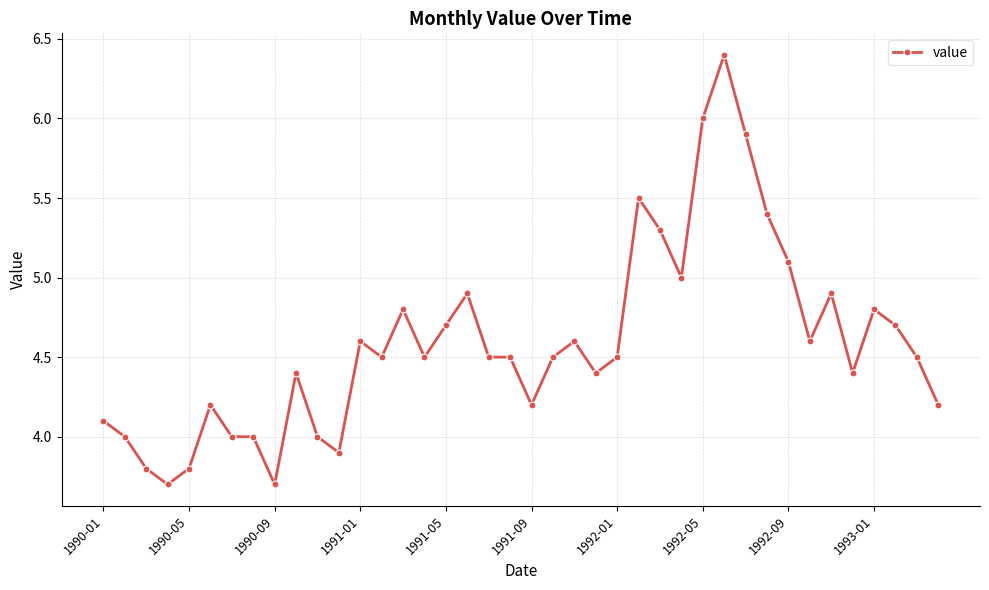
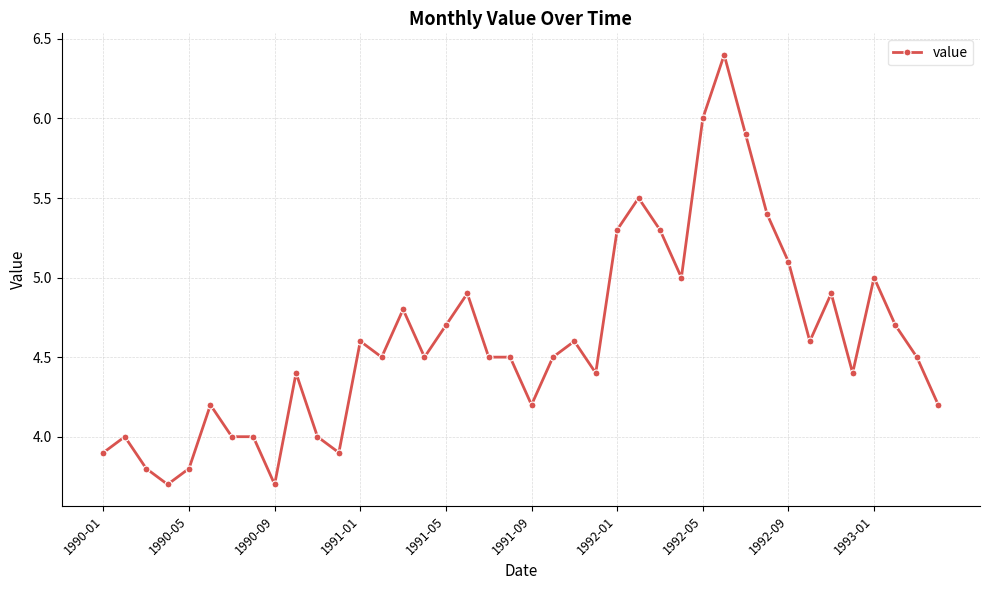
1990-01: 4.1 -> 3.9
1992-01: 4.5 -> 5.3
1993-01: 4.8 -> 5.0
